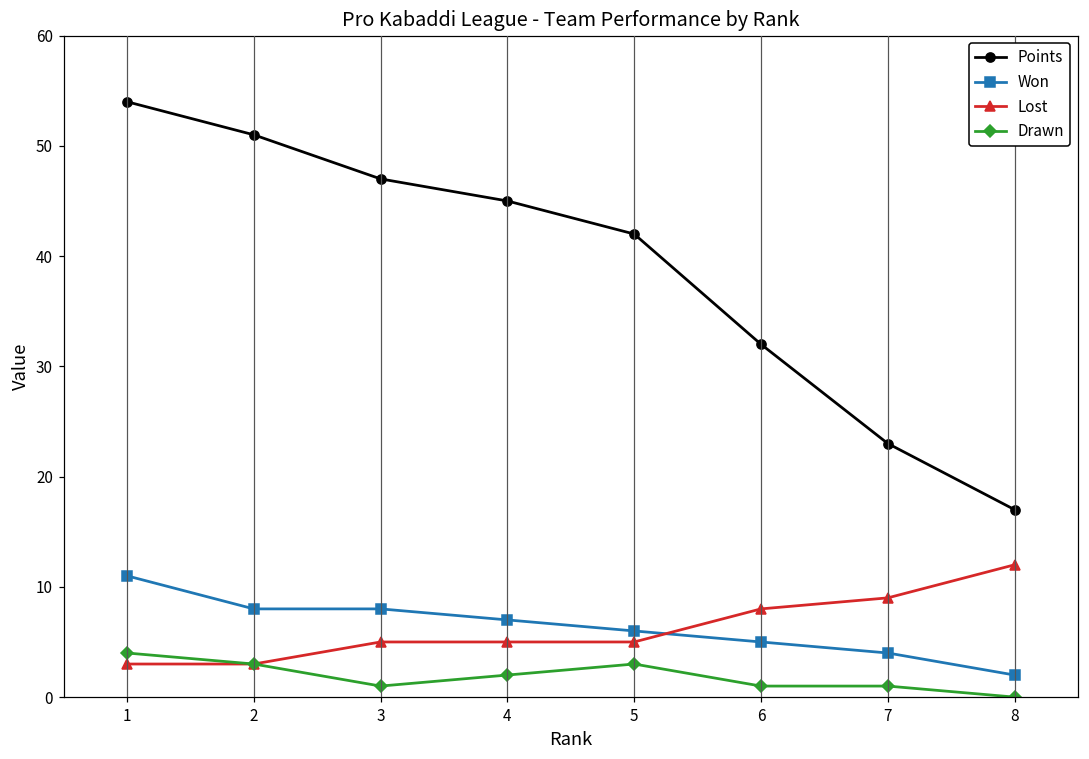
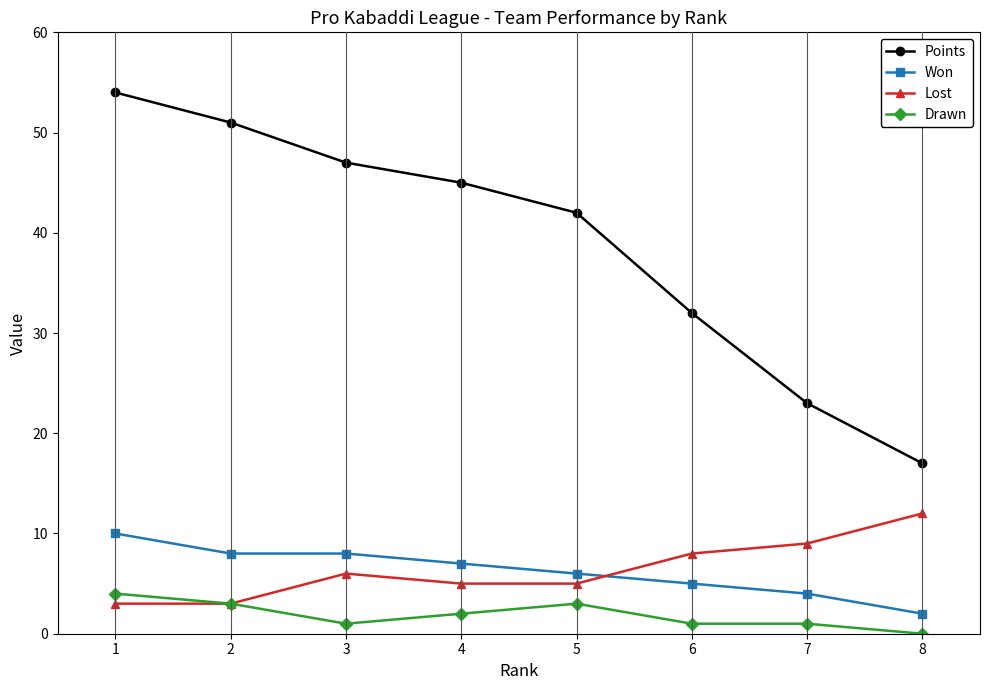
Won, 1: 11 -> 10
Lost, 3: 5 -> 6
